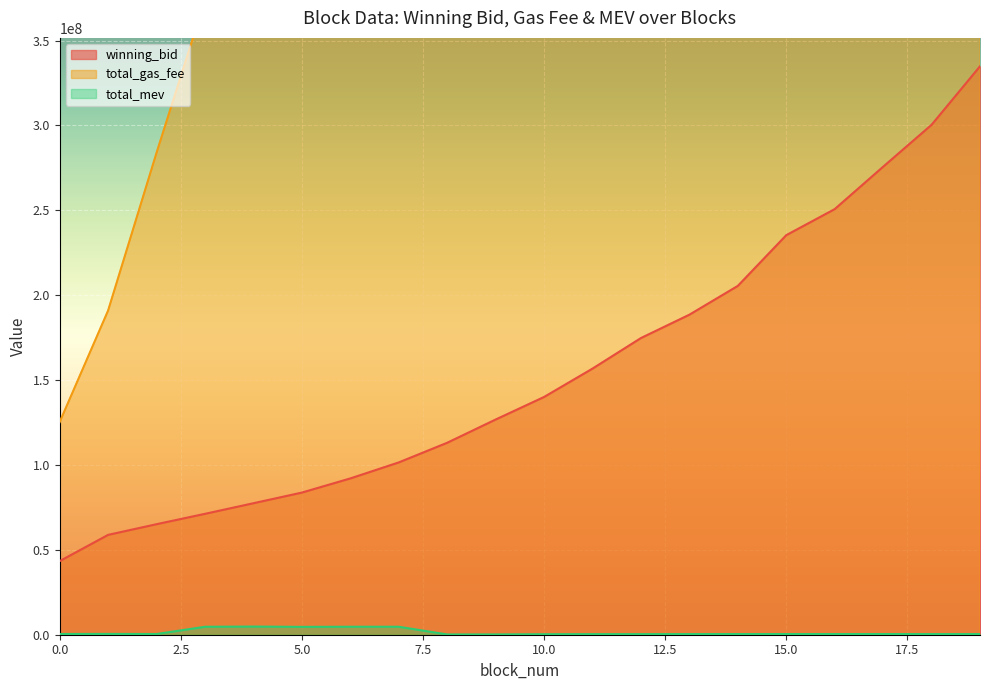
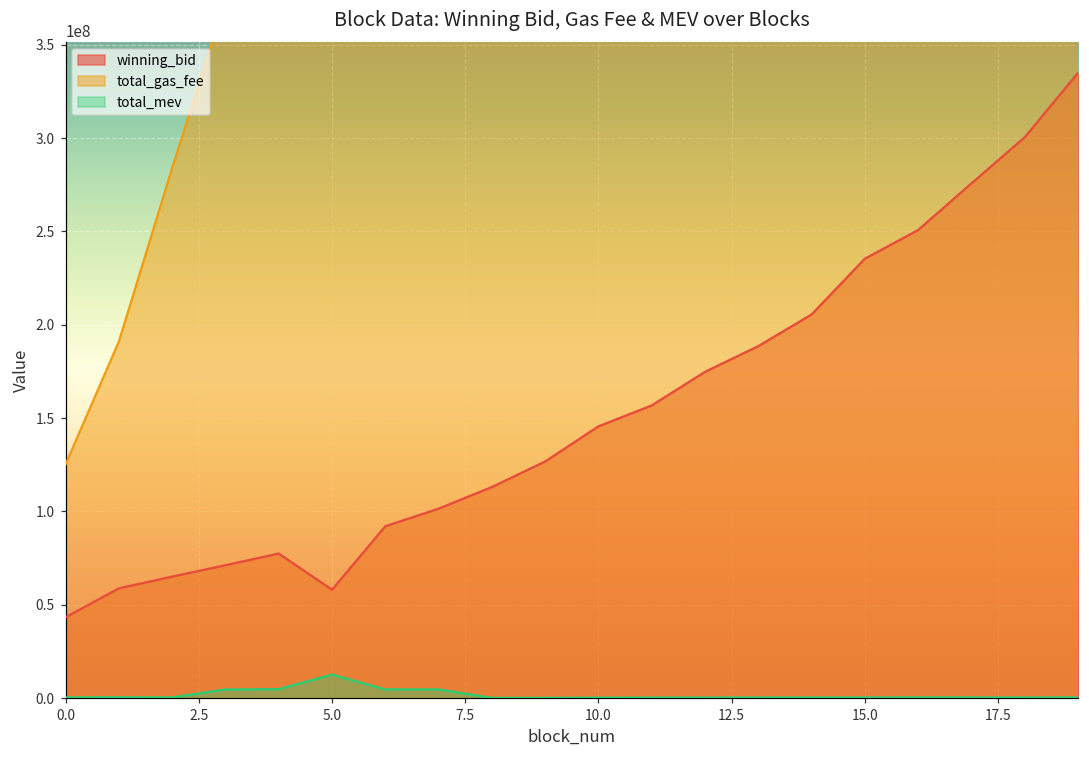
winning_bid, 5.0: 84000000 -> 58000000
total_mev, 5.0: 5000000 -> 13000000
winning_bid, 10.0: 140000000 -> 146000000
